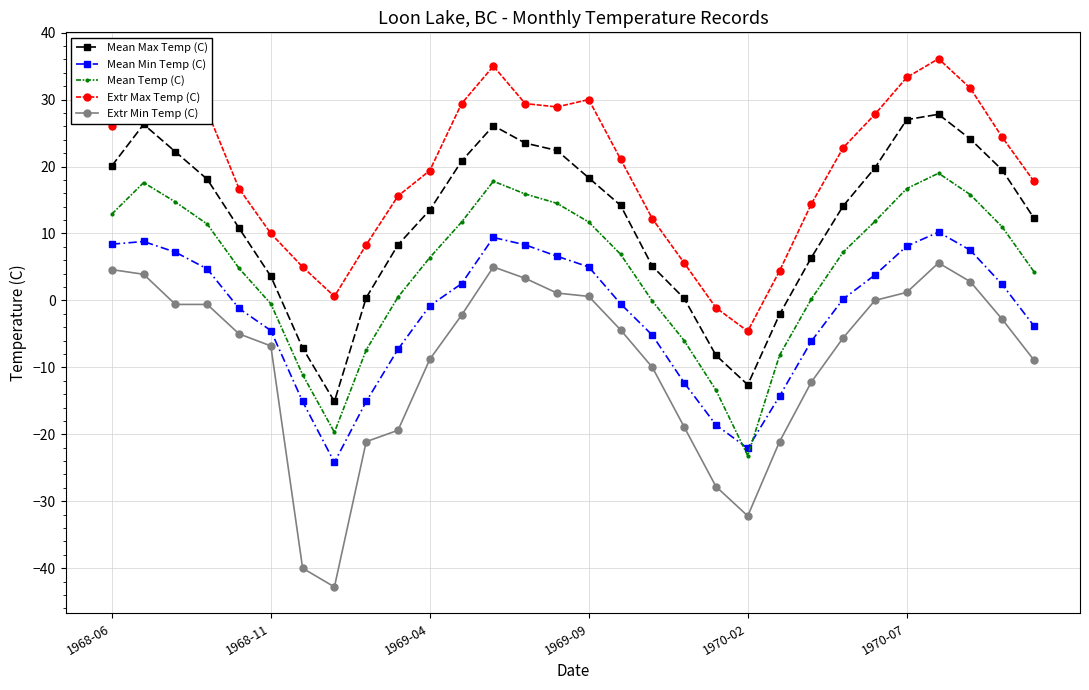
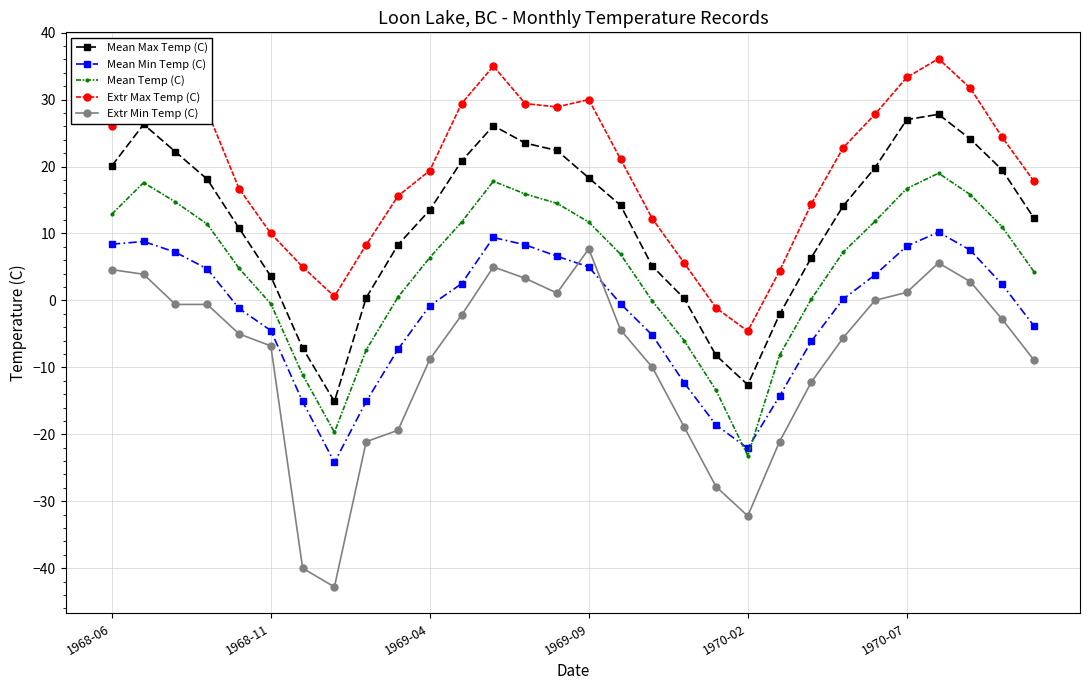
Extr Min Temp (C), 1969-09: 1 -> 8
